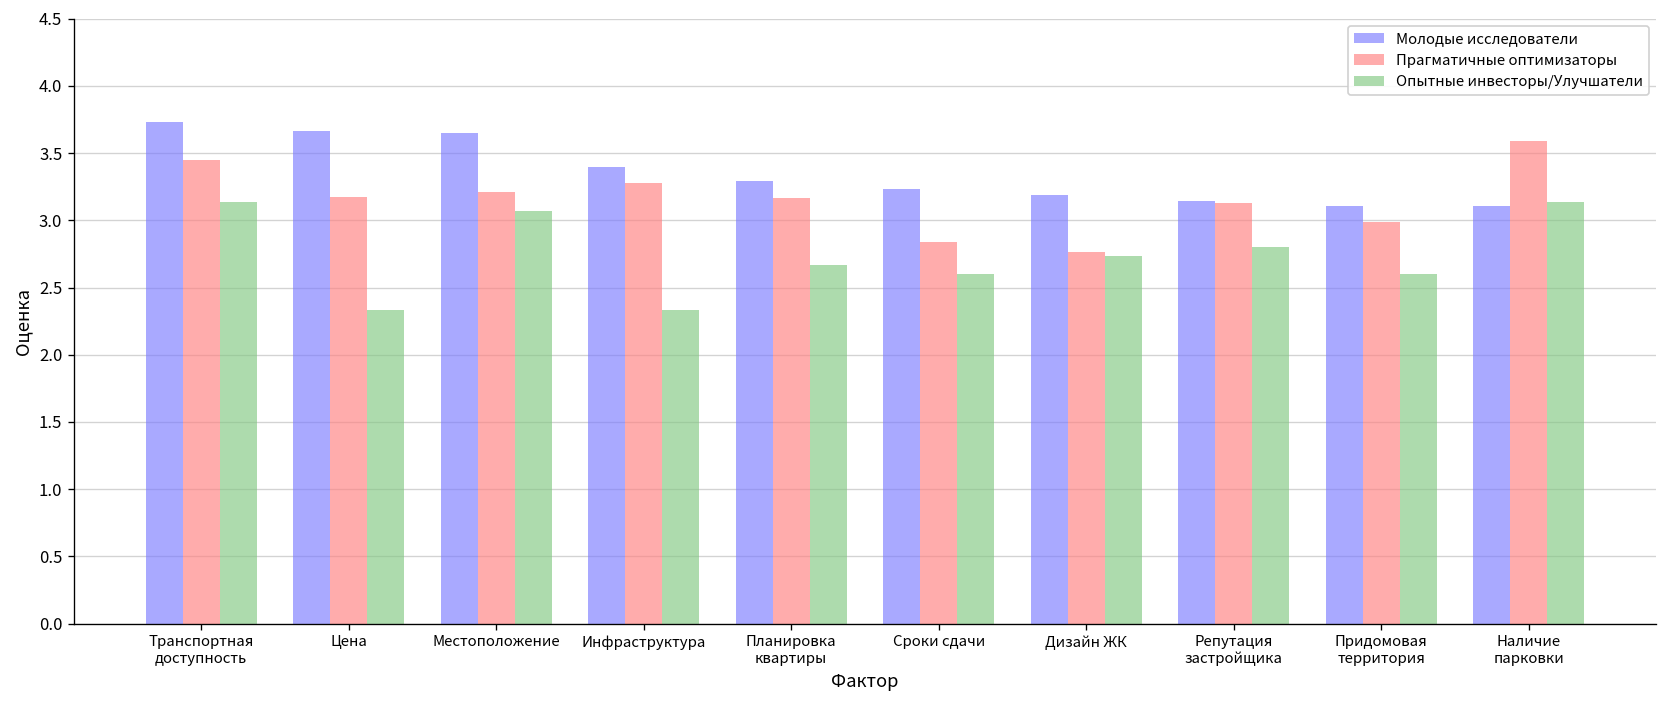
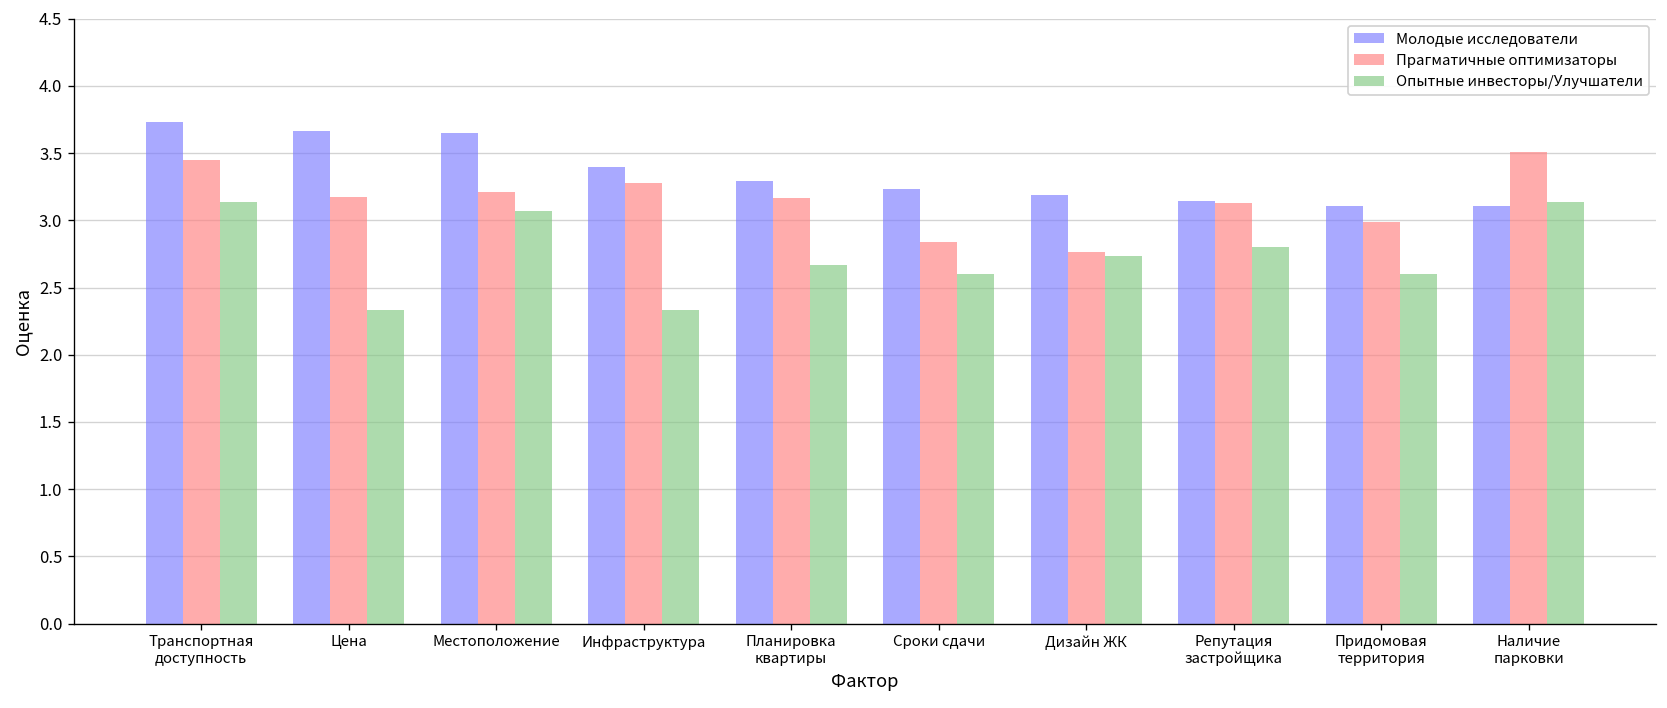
Прагматичные оптимизаторы, Наличие парковки: 3.59 -> 3.51
